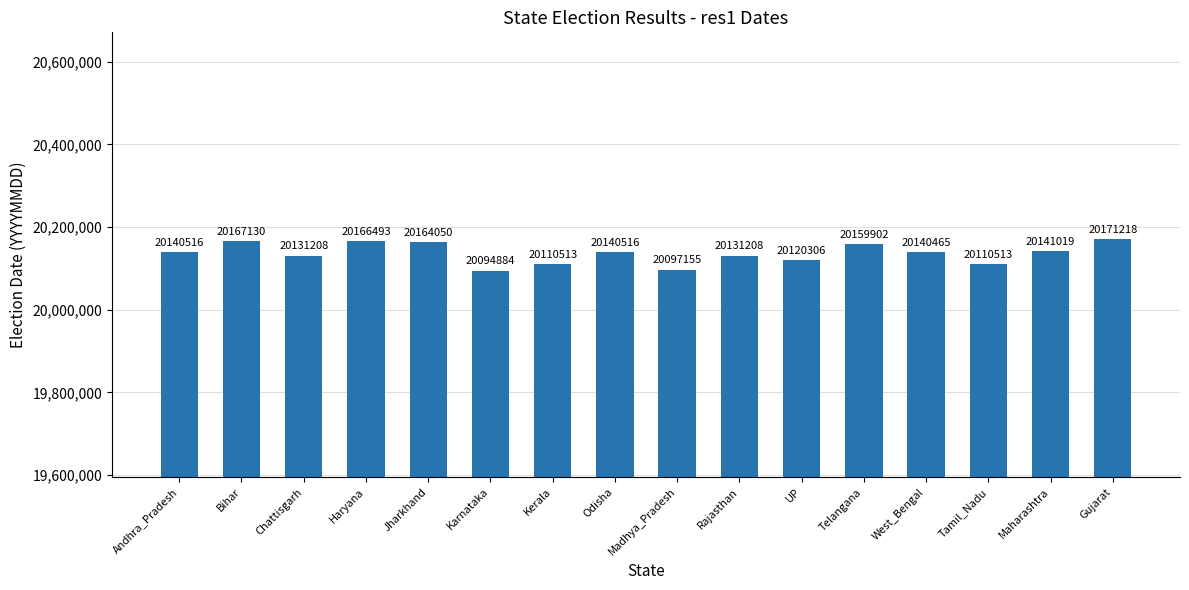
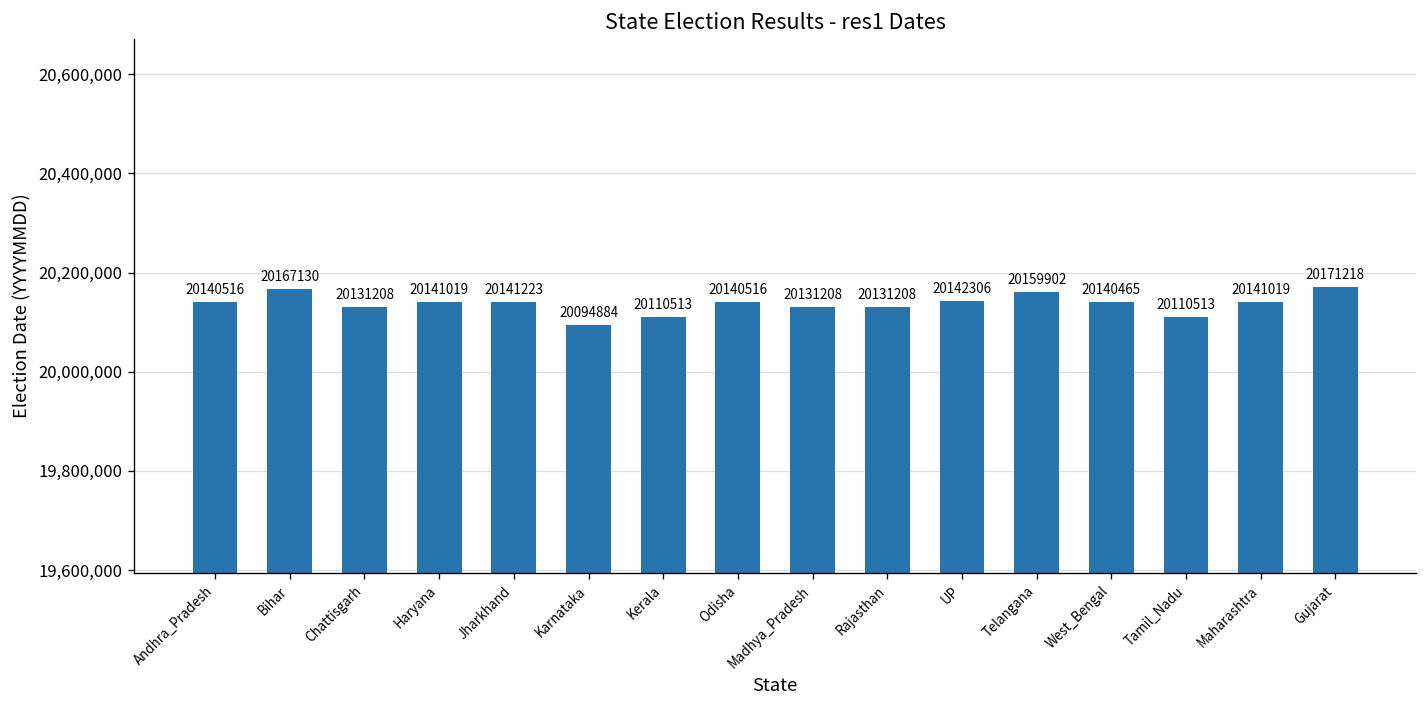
Haryana: 20166493 -> 20141019
Jharkhand: 20164050 -> 20141223
Madhya_Pradesh: 20097155 -> 20131208
UP: 20120306 -> 20142306
